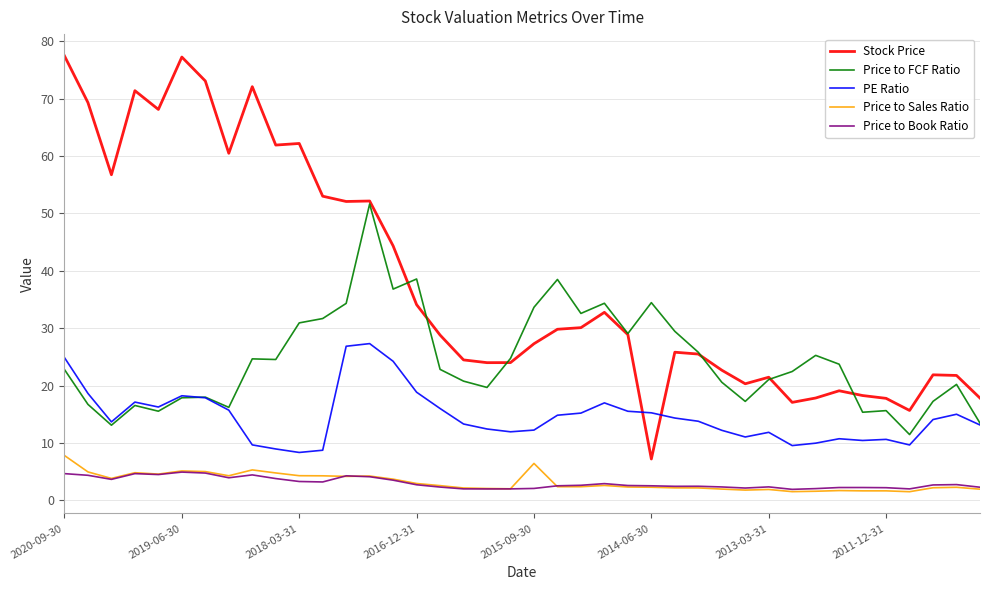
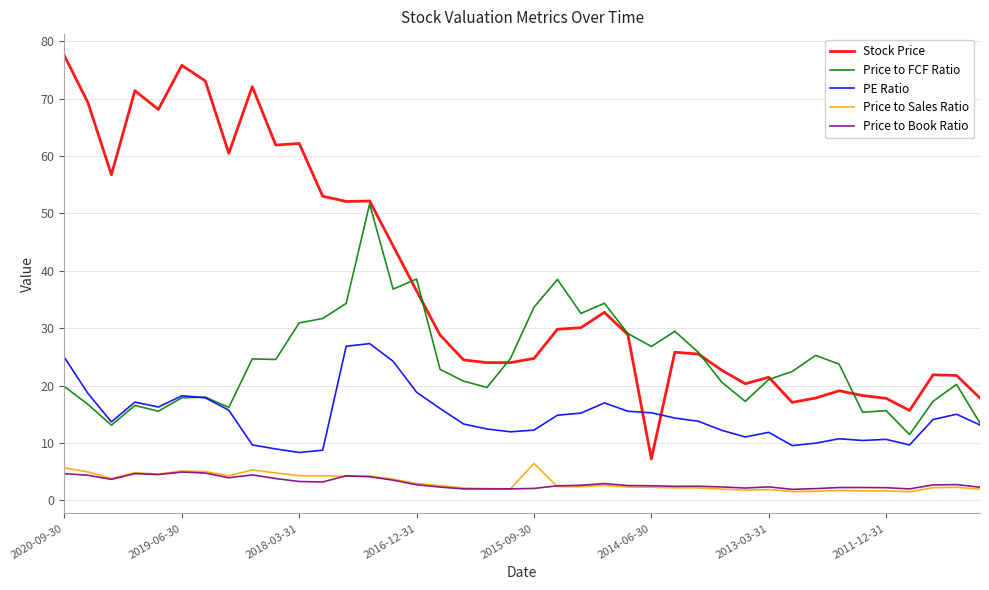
Price to FCF Ratio, 2020-09-30: 23 -> 20
Price to Sales Ratio, 2020-09-30: 8 -> 6
Stock Price, 2019-06-30: 77 -> 76
Stock Price, 2016-12-31: 34 -> 37
Stock Price, 2015-09-30: 27 -> 25
Price to FCF Ratio, 2014-06-30: 34 -> 27
